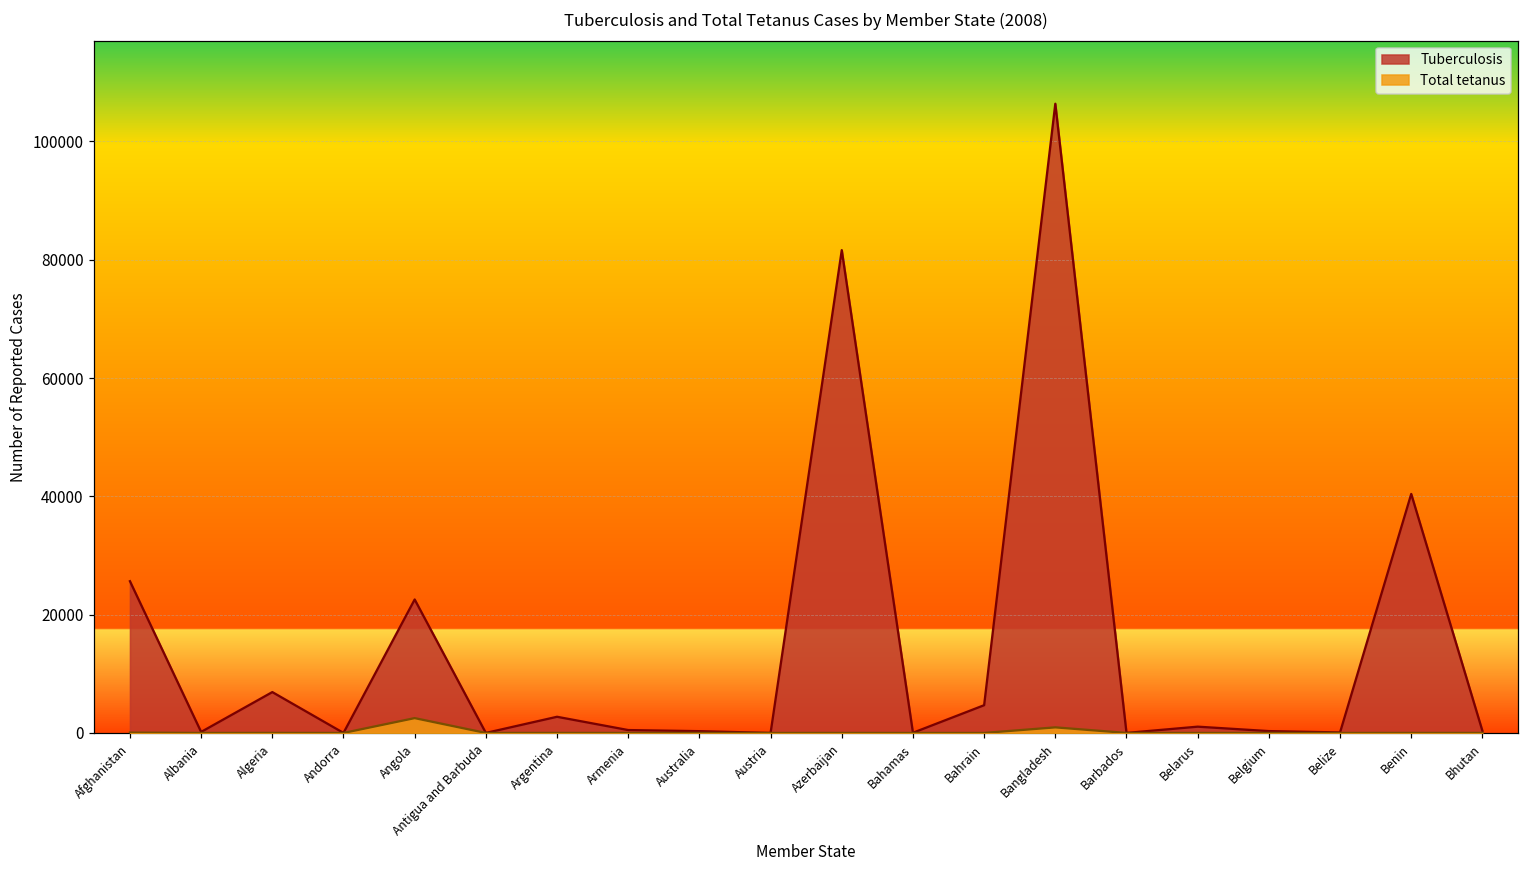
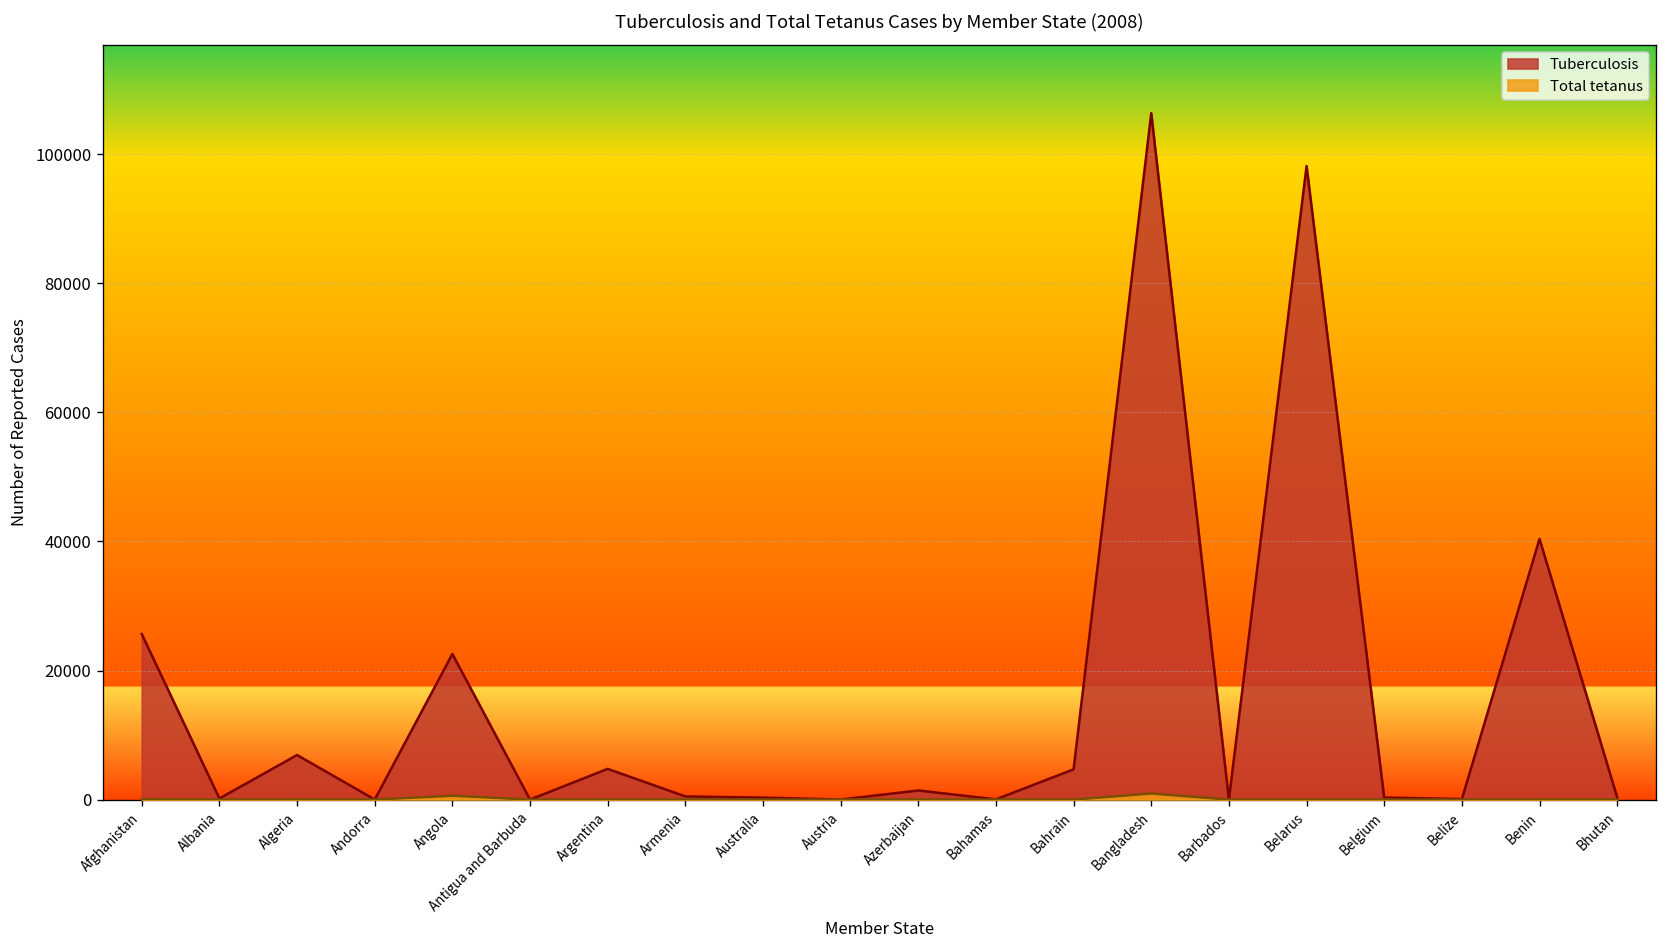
Total tetanus, Angola: 3000 -> 1000
Tuberculosis, Argentina: 3000 -> 5000
Tuberculosis, Azerbaijan: 82000 -> 1000
Tuberculosis, Belarus: 1000 -> 98000
